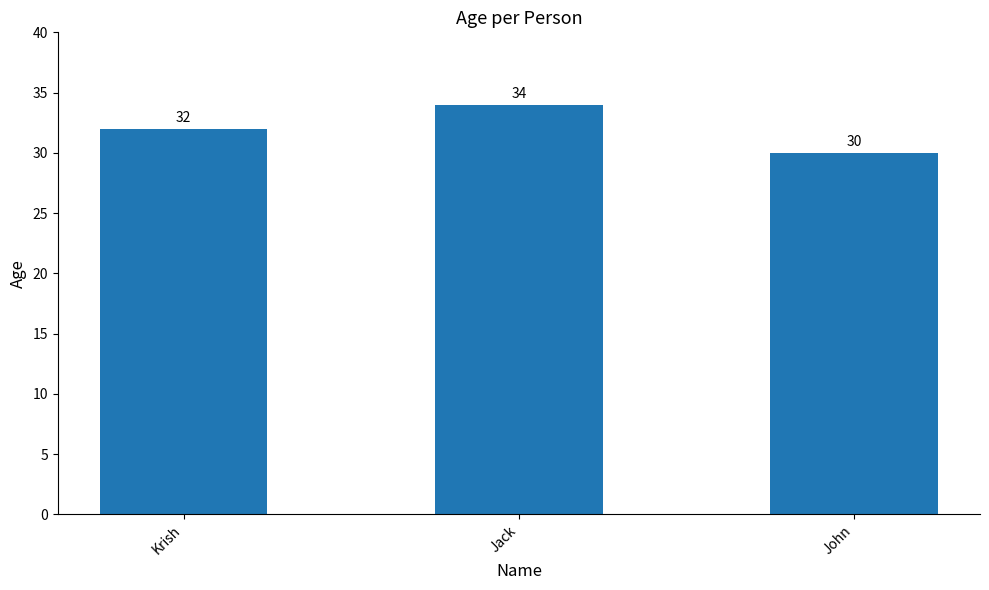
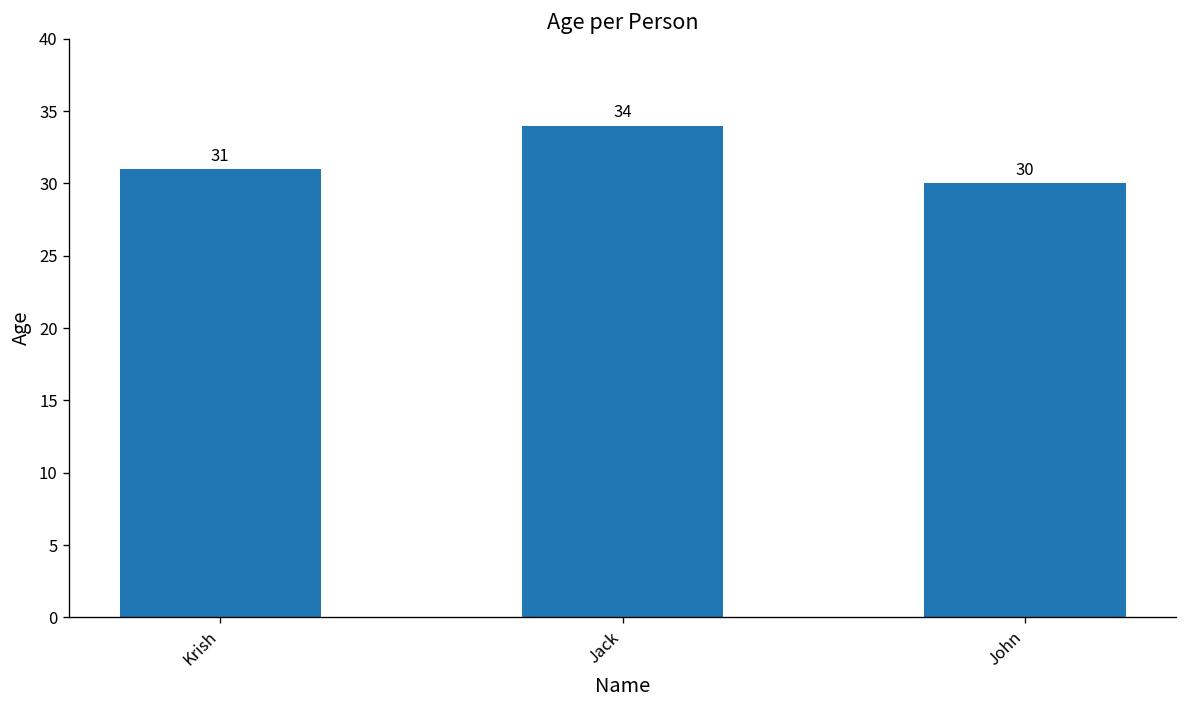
Krish: 32 -> 31
